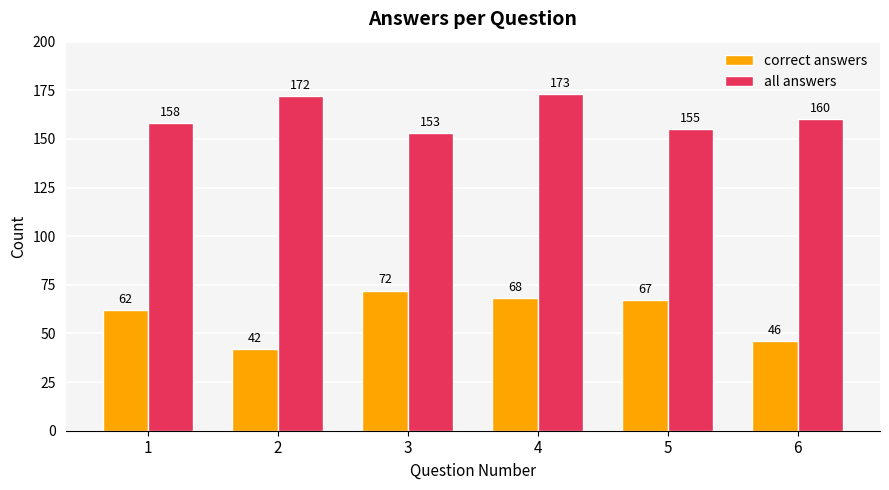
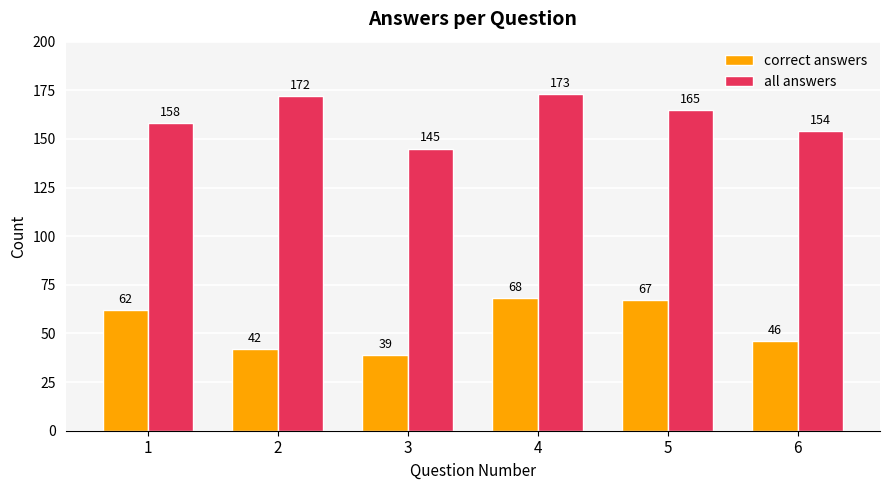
correct answers, 3: 72 -> 39
all answers, 3: 153 -> 145
all answers, 5: 155 -> 165
all answers, 6: 160 -> 154
